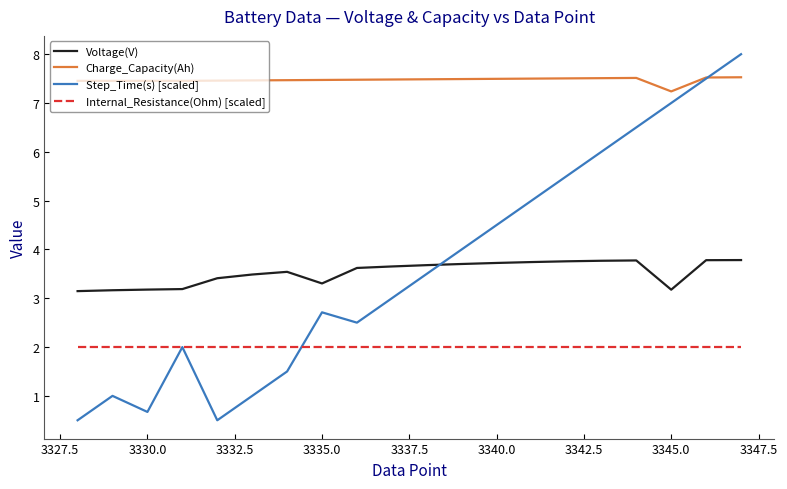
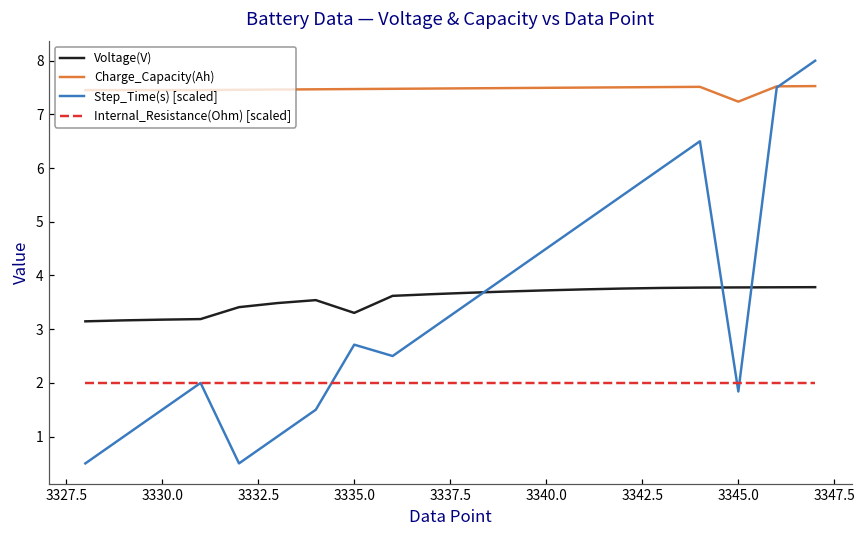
Step_Time(s) [scaled], 3330.0: 0.7 -> 1.5
Voltage(V), 3345.0: 3.2 -> 3.8
Step_Time(s) [scaled], 3345.0: 7.0 -> 1.8
